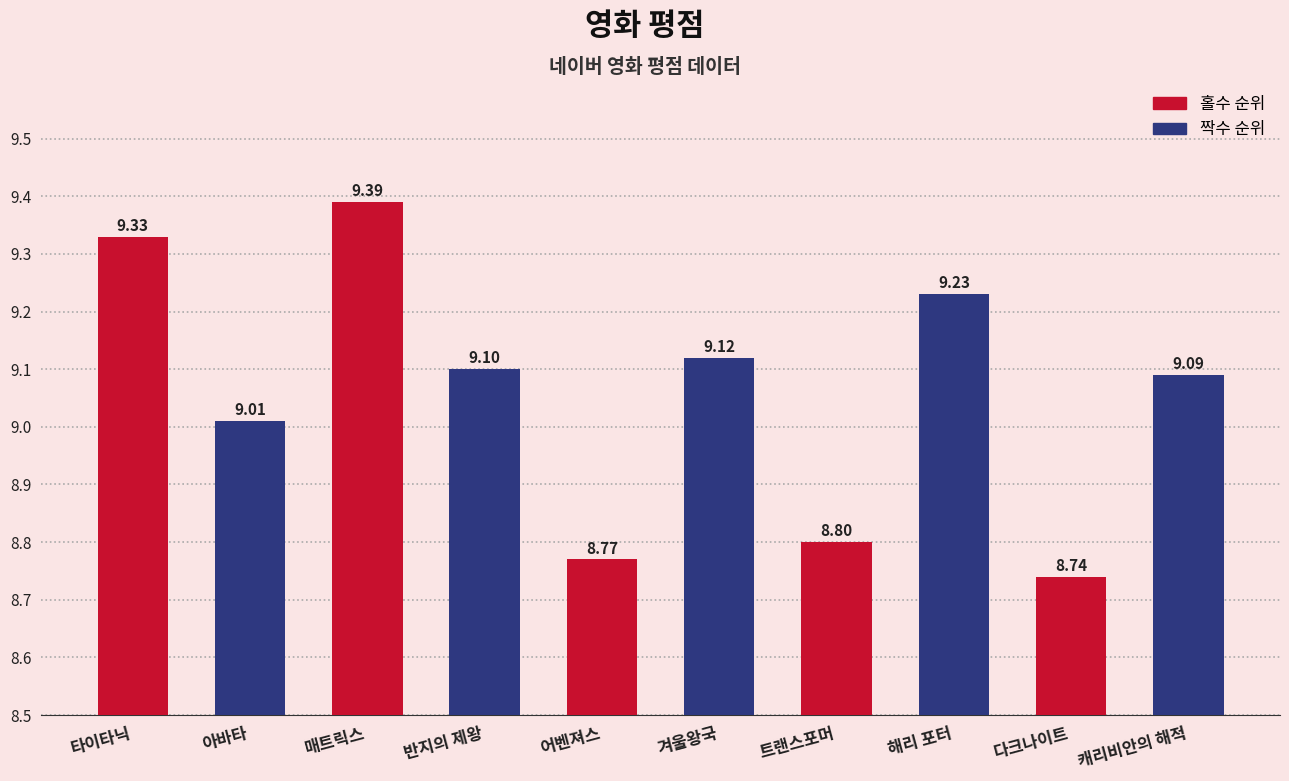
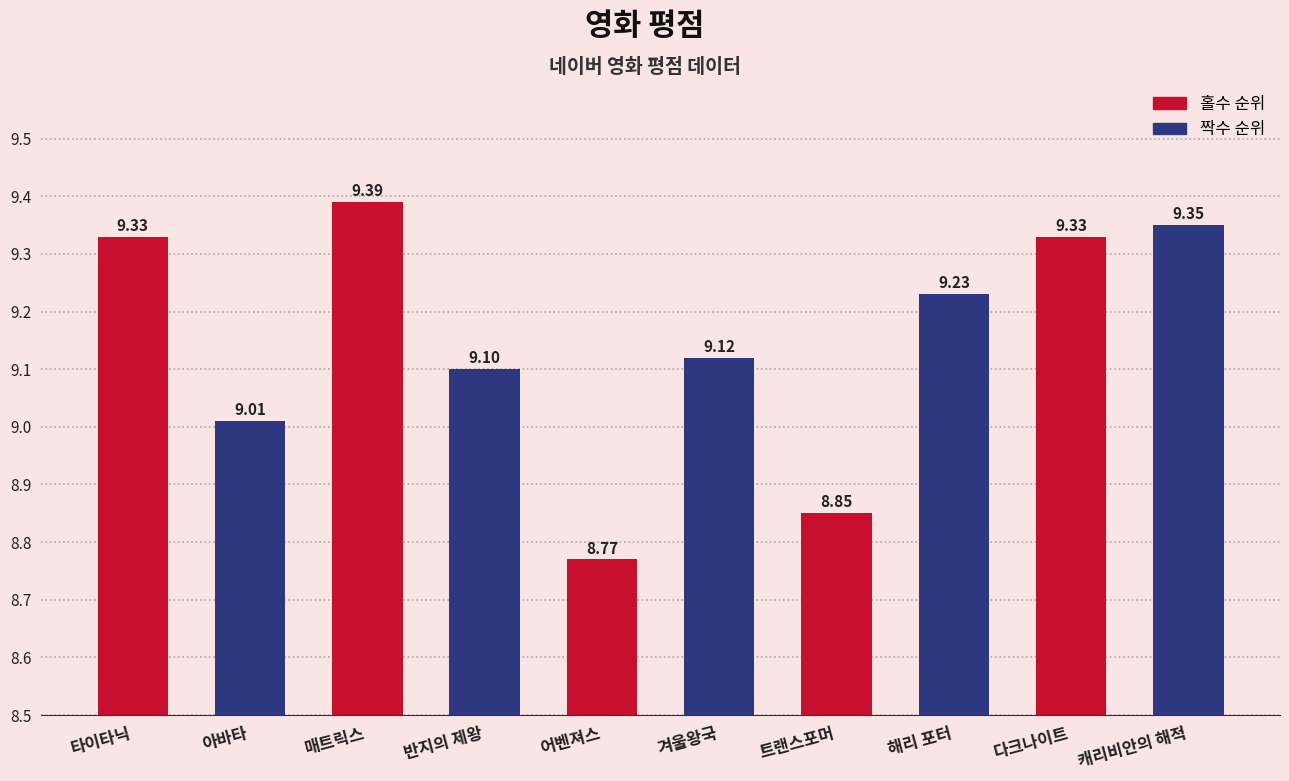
트랜스포머: 8.80 -> 8.85
다크나이트: 8.74 -> 9.33
캐리비안의 해적: 9.09 -> 9.35
